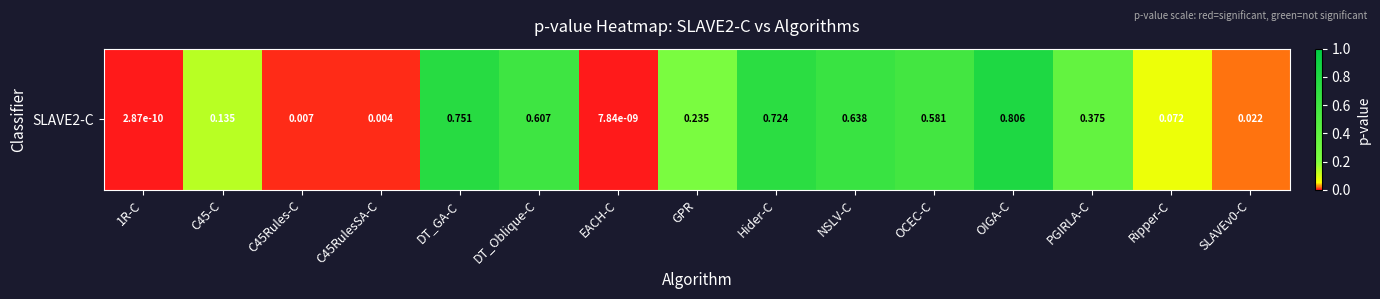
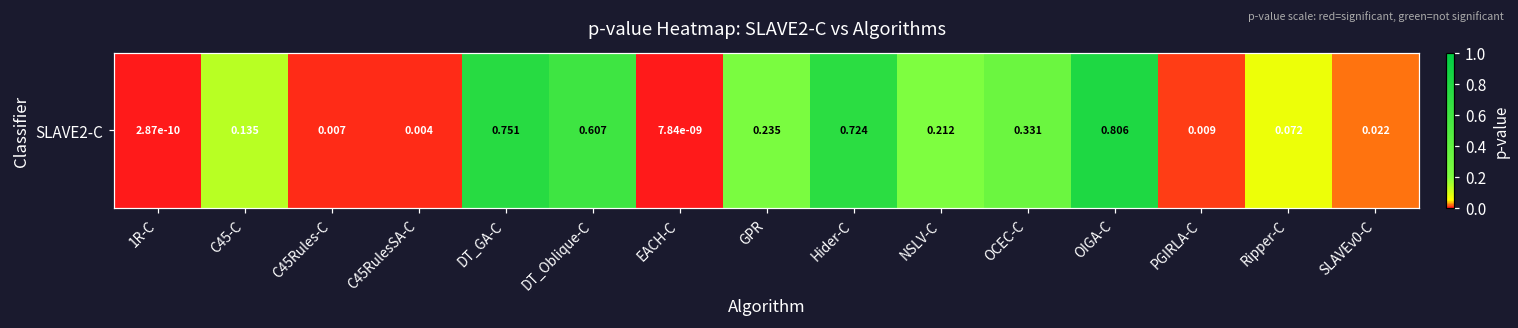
SLAVE2-C, NSLV-C: 0.638 -> 0.212
SLAVE2-C, OCEC-C: 0.581 -> 0.331
SLAVE2-C, PGIRLA-C: 0.375 -> 0.009
